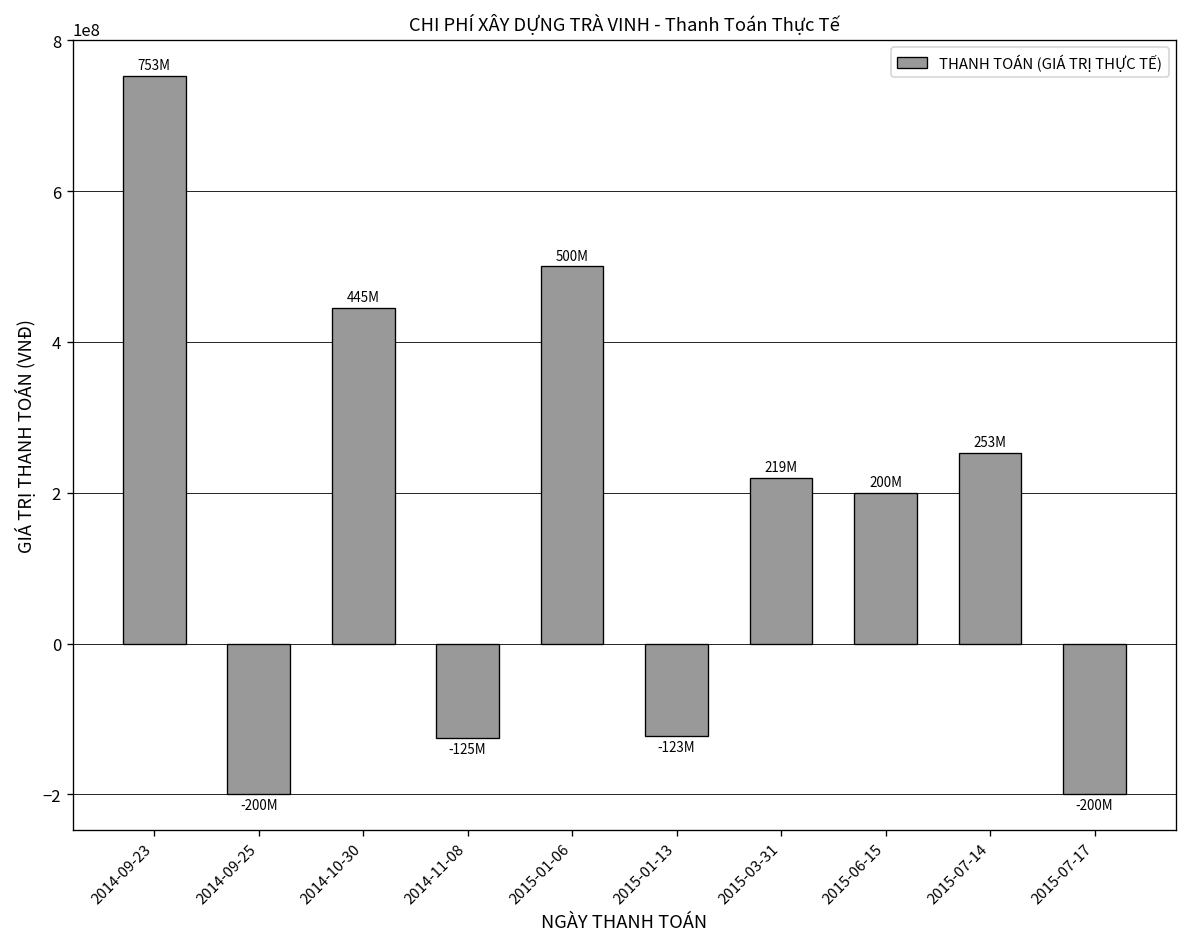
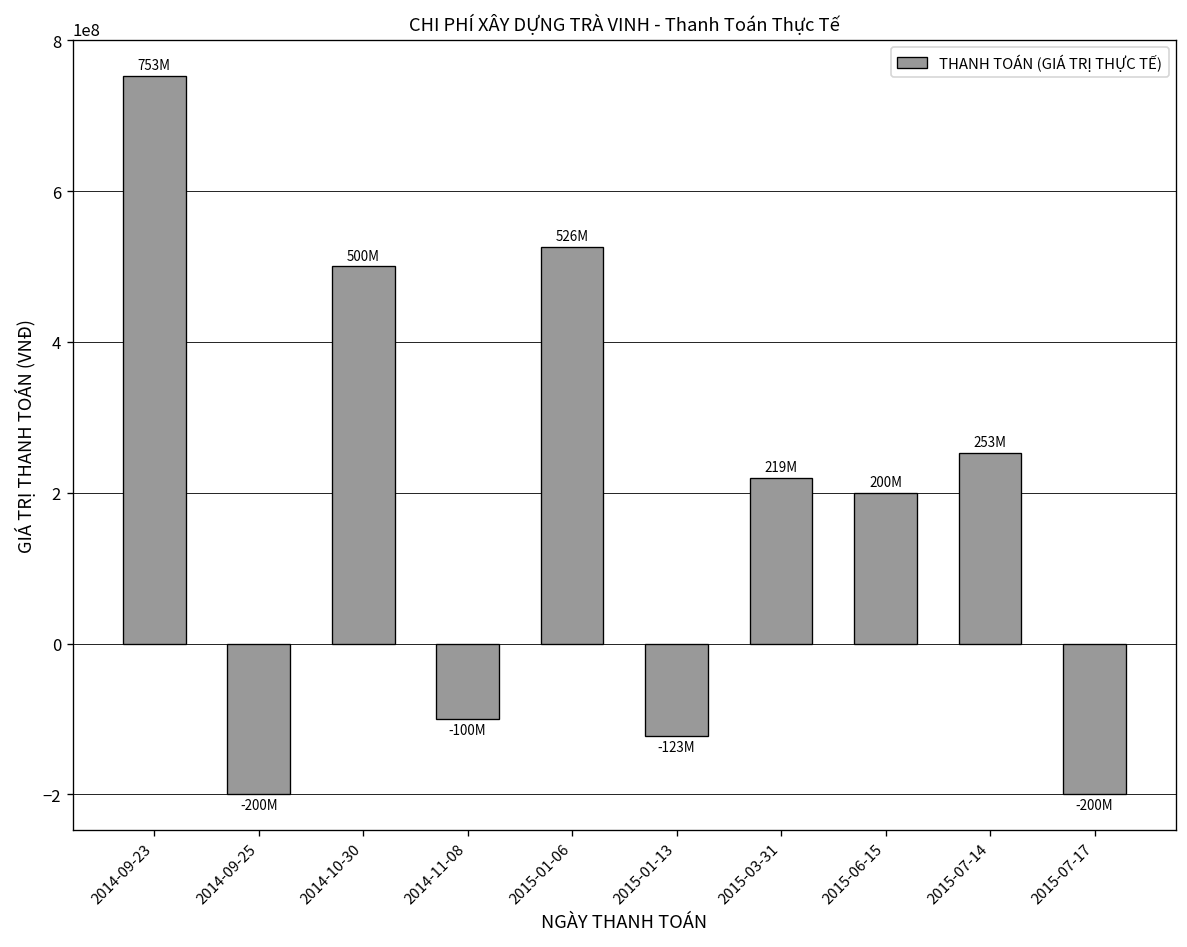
2014-10-30: 445M -> 500M
2014-11-08: -125M -> -100M
2015-01-06: 500M -> 526M
